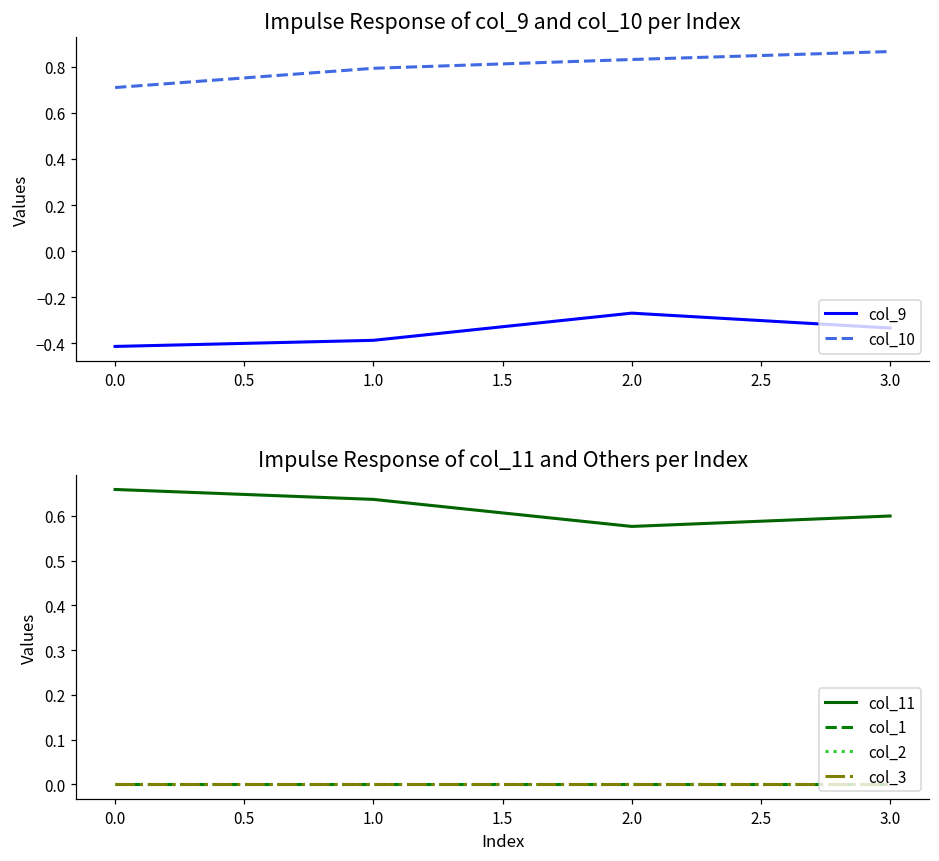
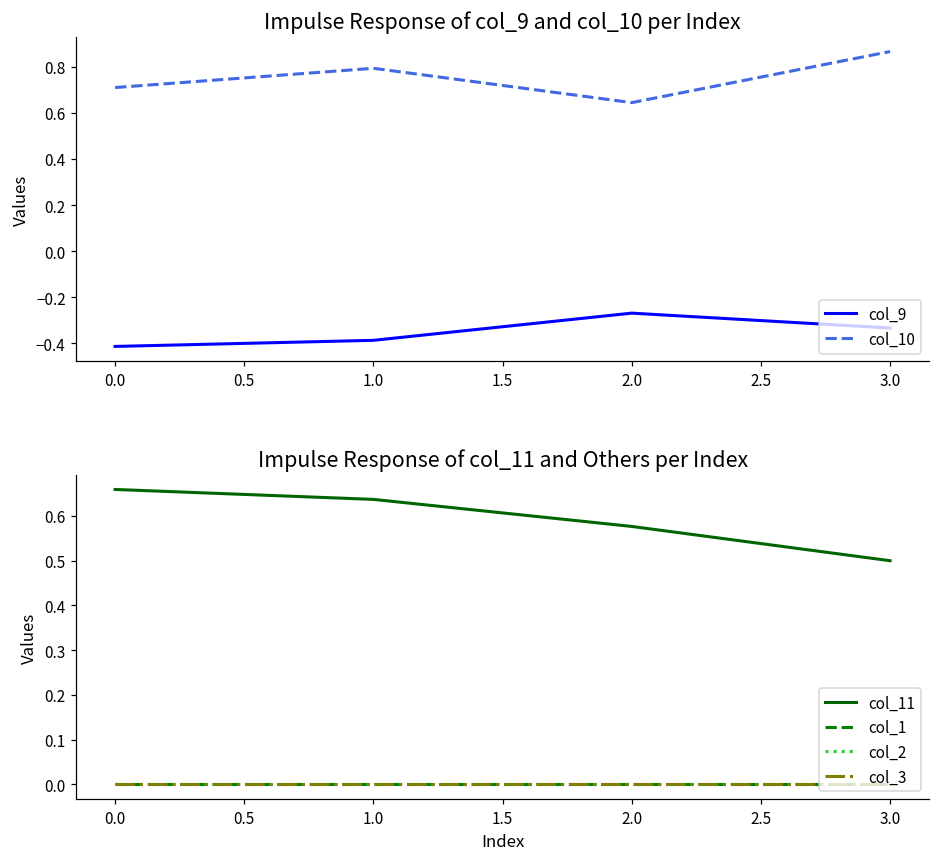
Impulse Response of col_9 and col_10 per Index, col_10, 2.0: 0.83 -> 0.64
Impulse Response of col_11 and Others per Index, col_11, 3.0: 0.6 -> 0.5
